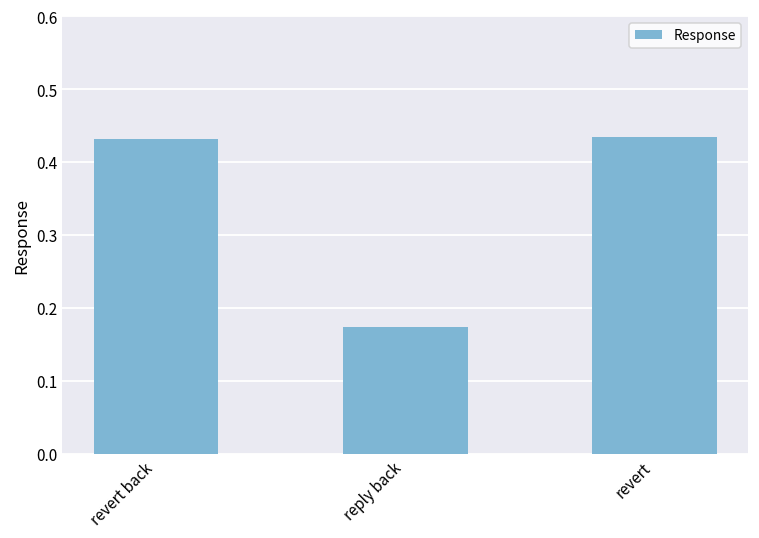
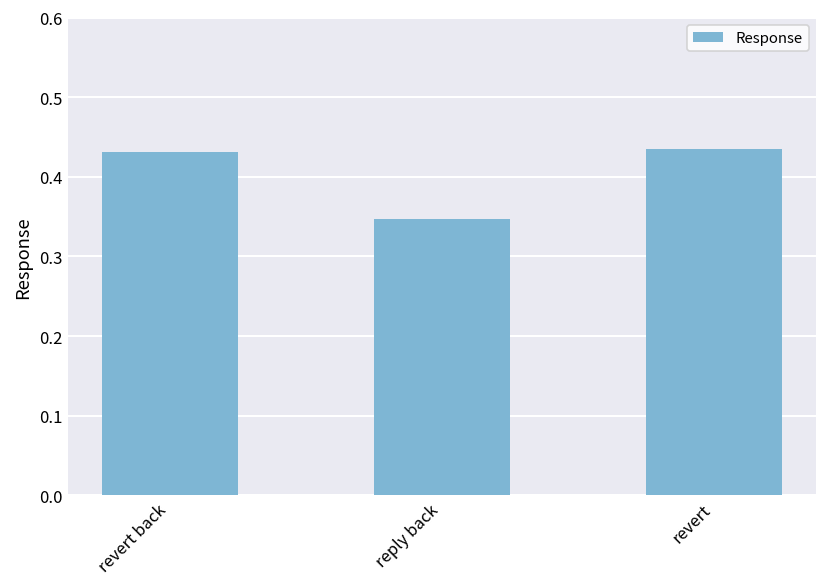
reply back: 0.17 -> 0.35
